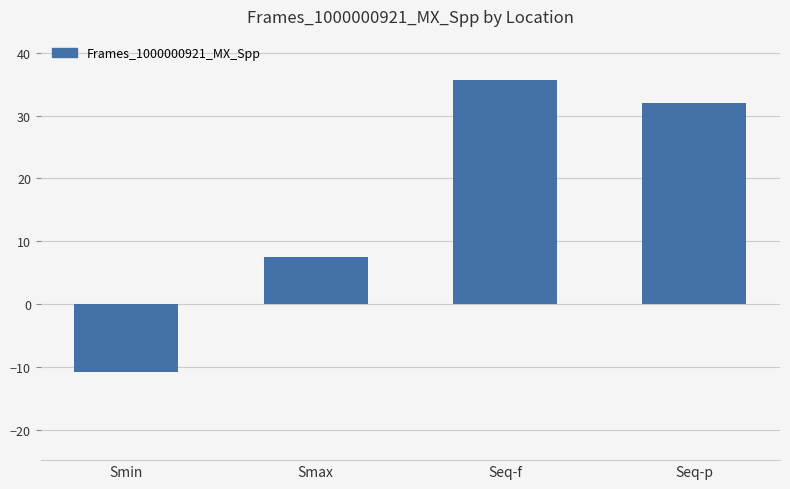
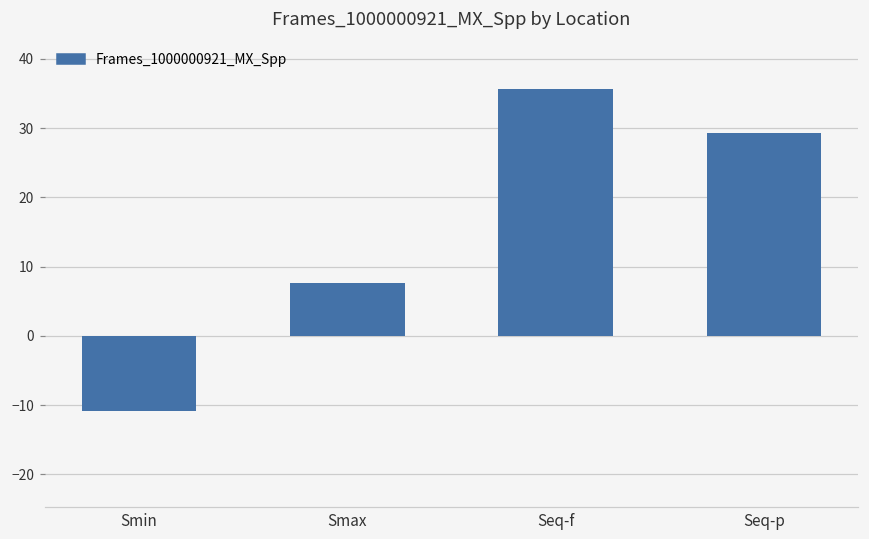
Seq-p: 32 -> 29
